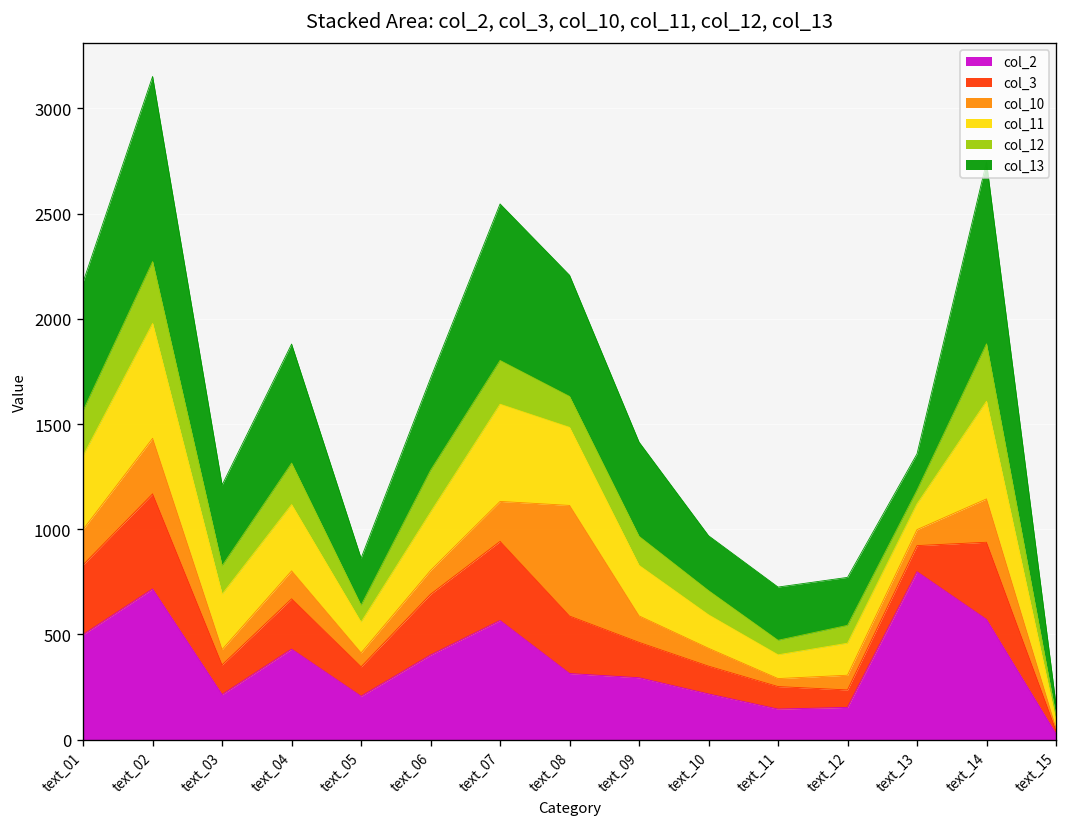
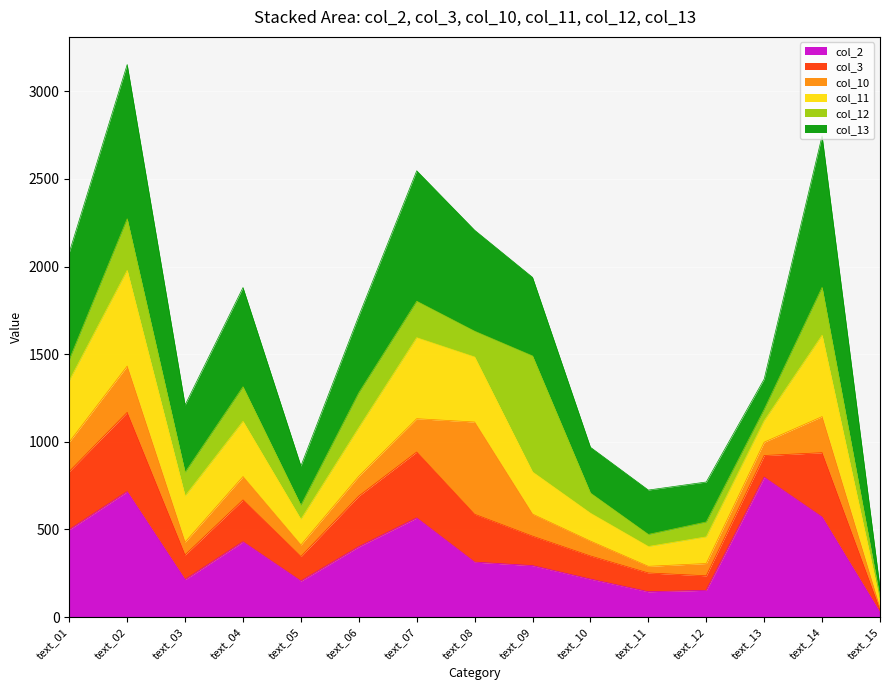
col_12, text_01: 210 -> 120
col_12, text_09: 140 -> 660
